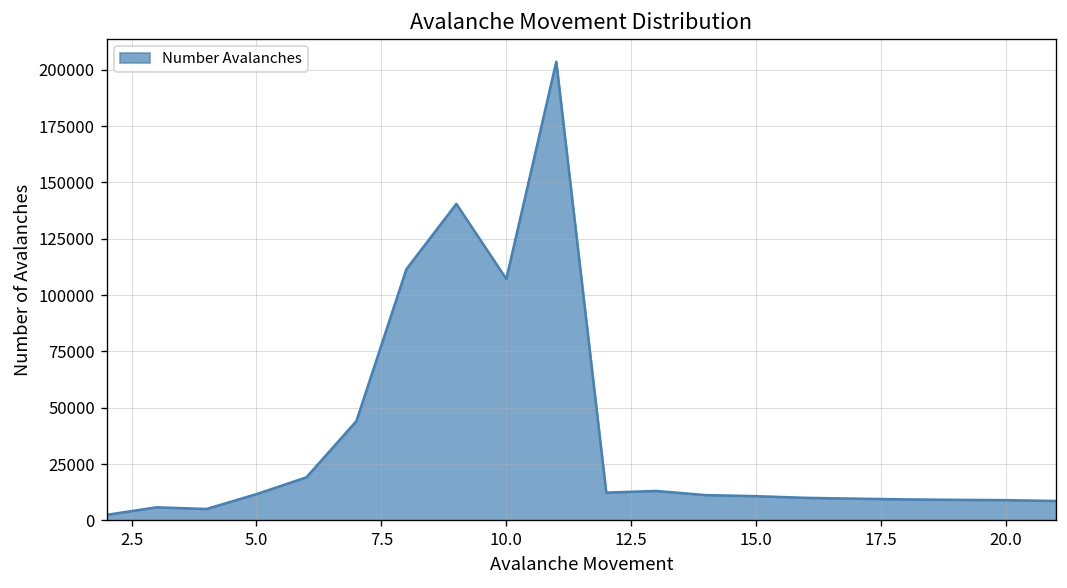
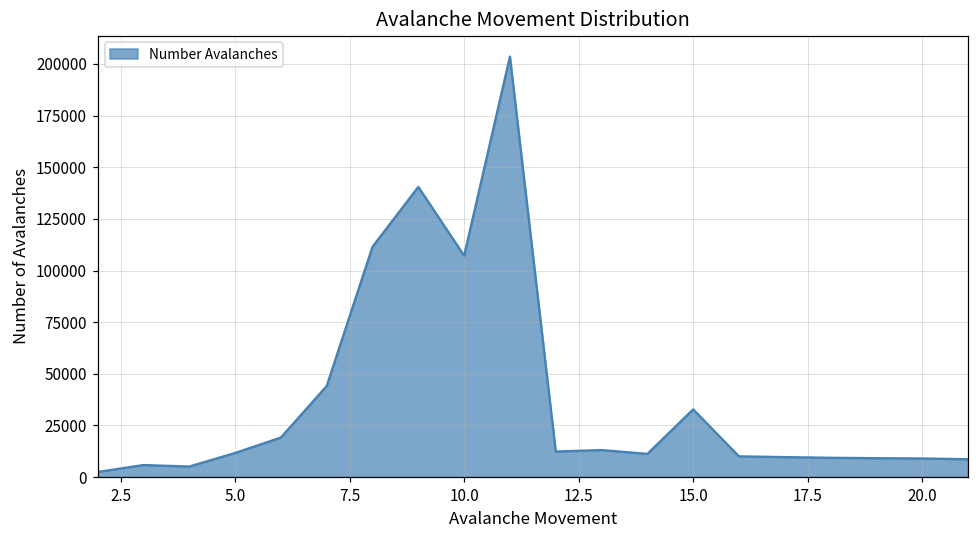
15.0: 11000 -> 33000
